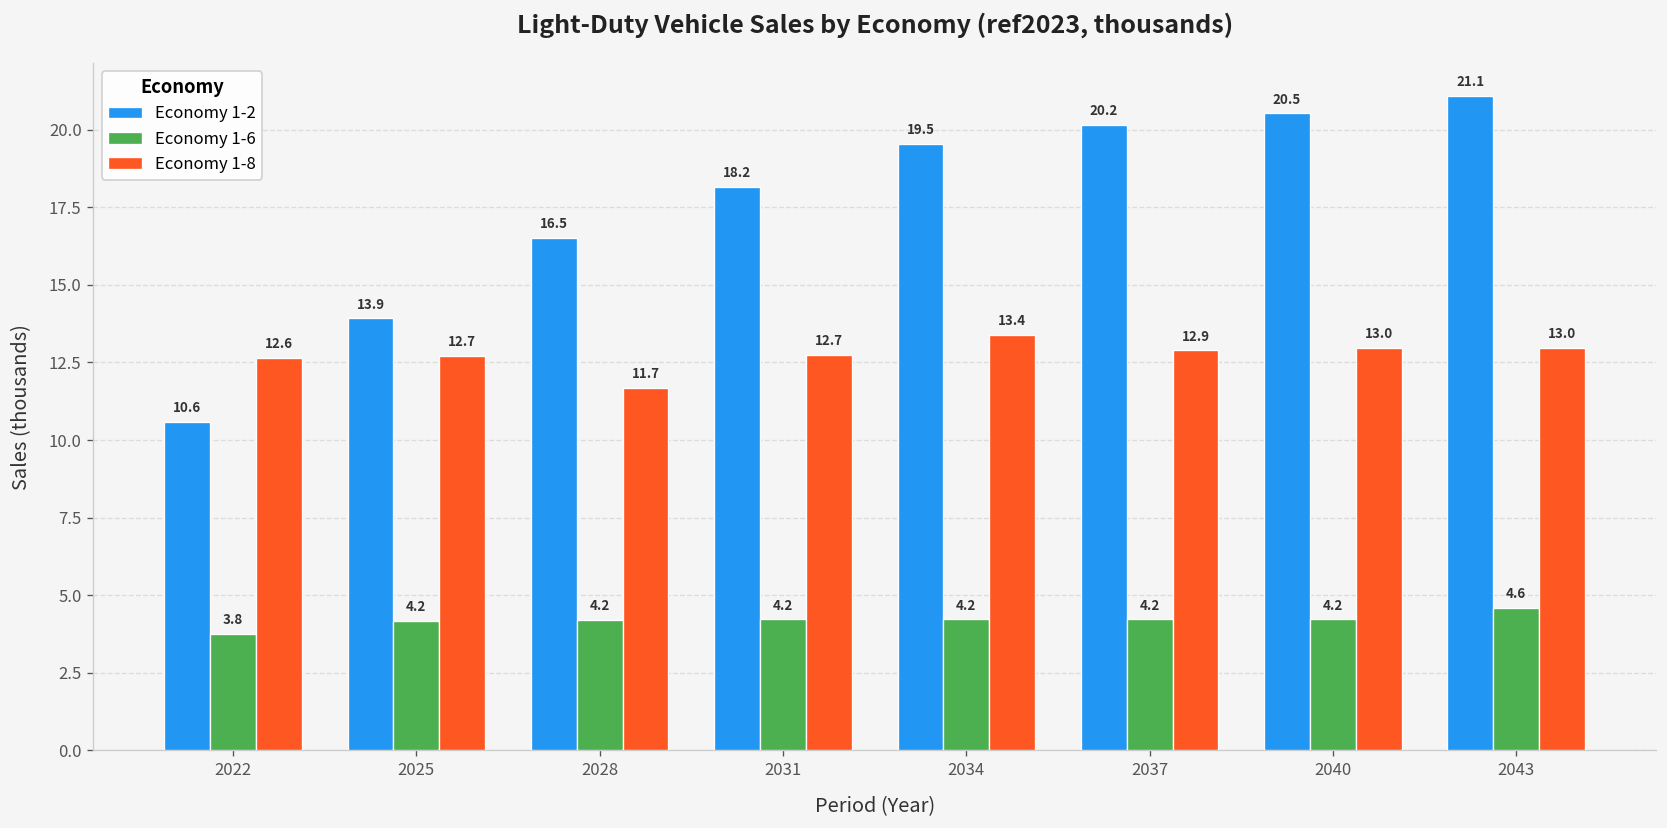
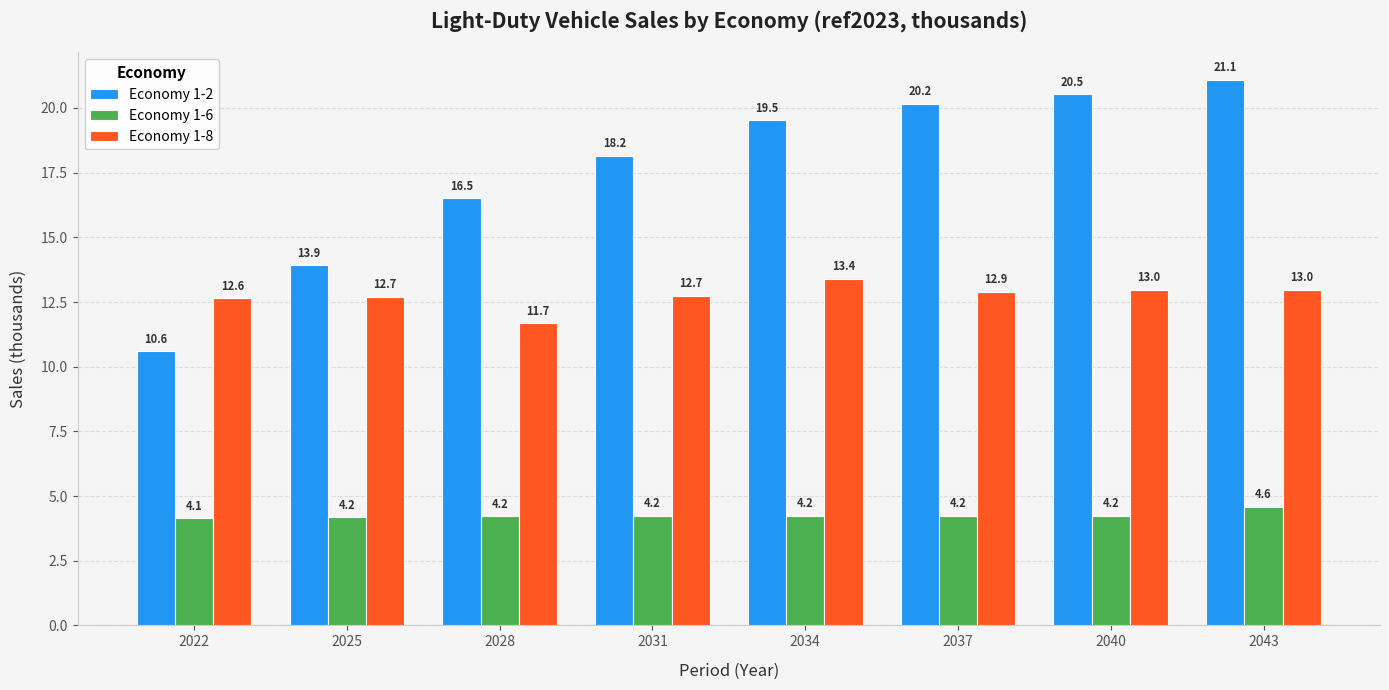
Economy 1-6, 2022: 3.8 -> 4.1
